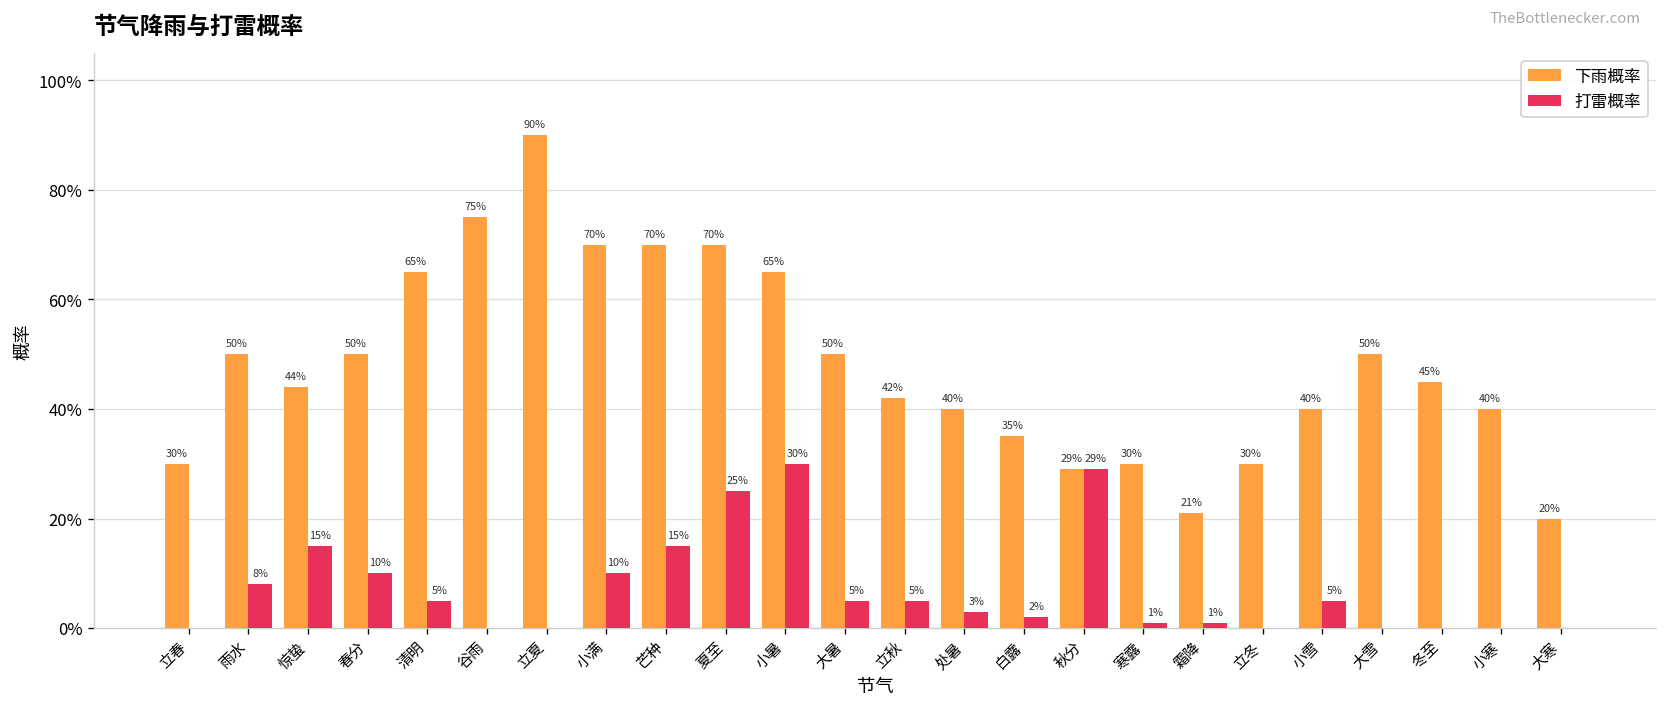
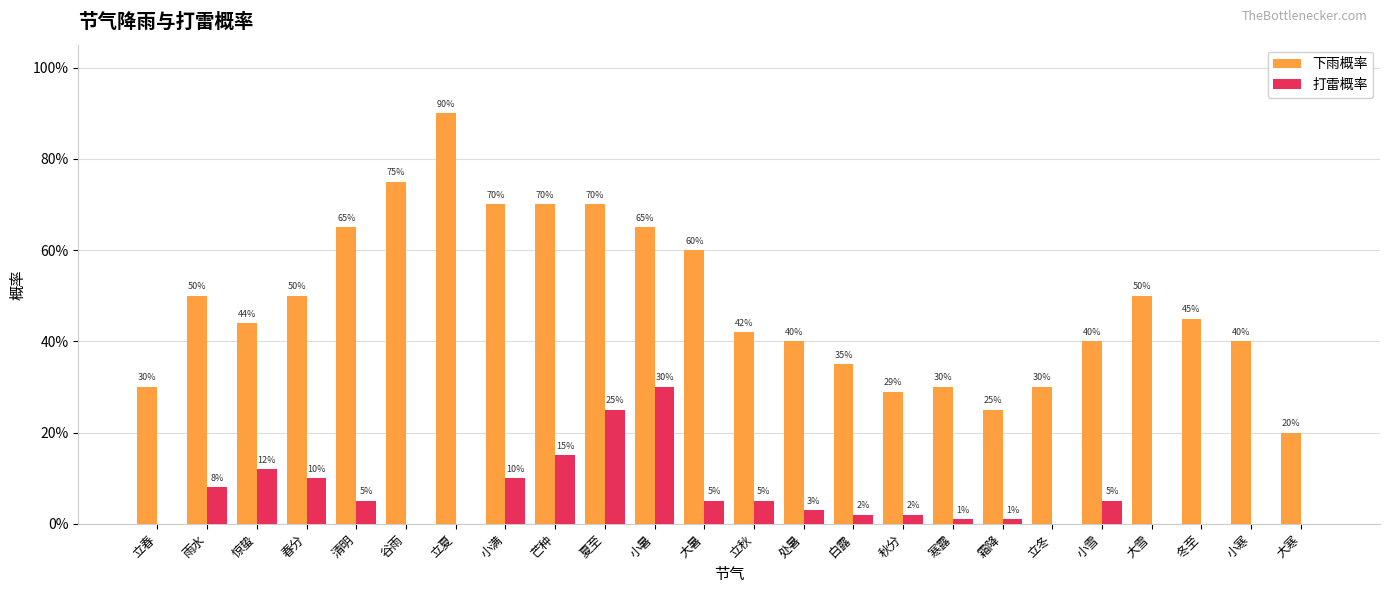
打雷概率, 惊蛰: 15% -> 12%
下雨概率, 大暑: 50% -> 60%
打雷概率, 秋分: 29% -> 2%
下雨概率, 霜降: 21% -> 25%
